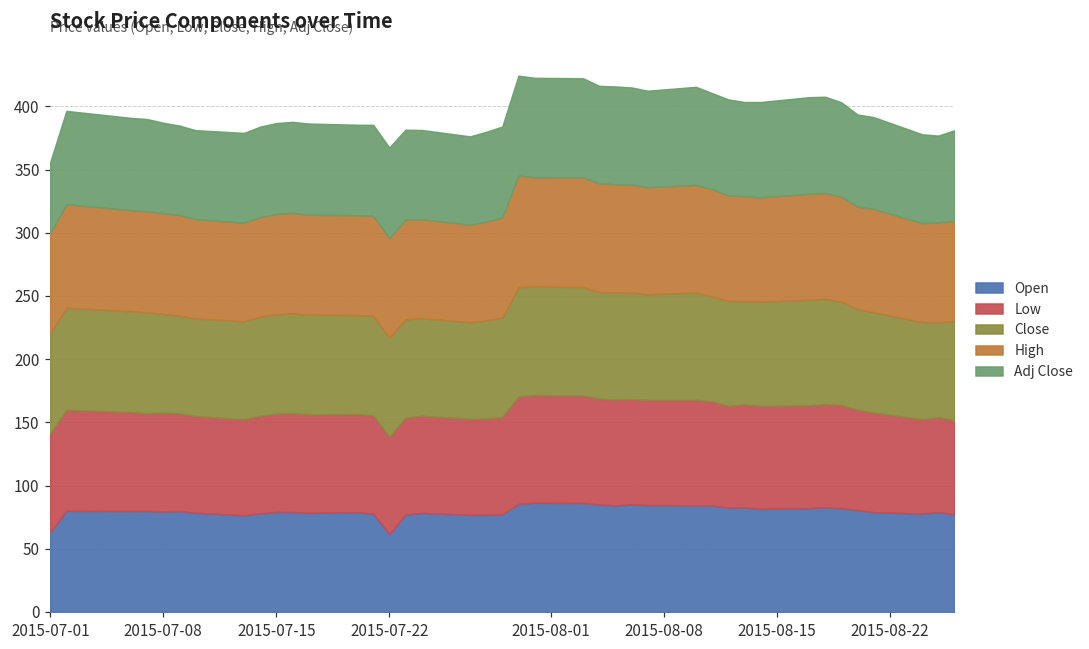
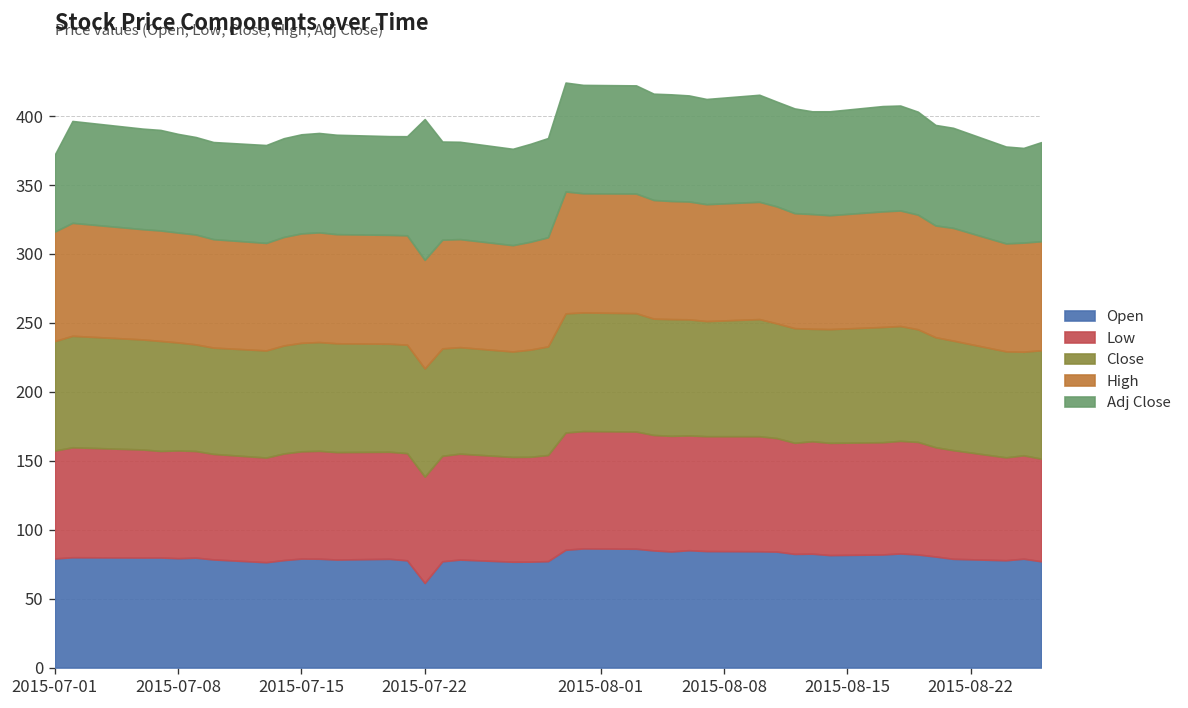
Open, 2015-07-01: 63 -> 79
Adj Close, 2015-07-22: 72 -> 102
